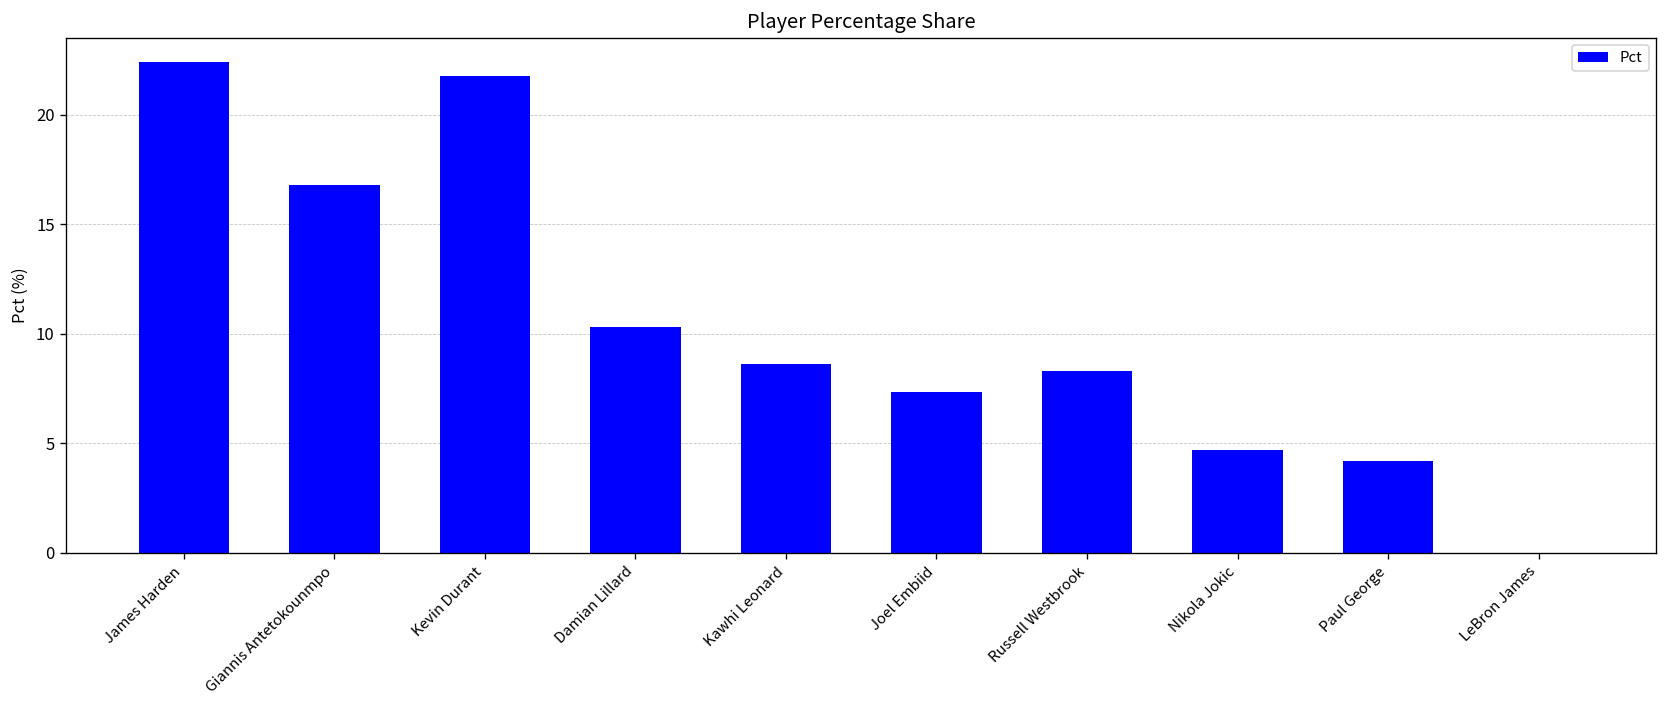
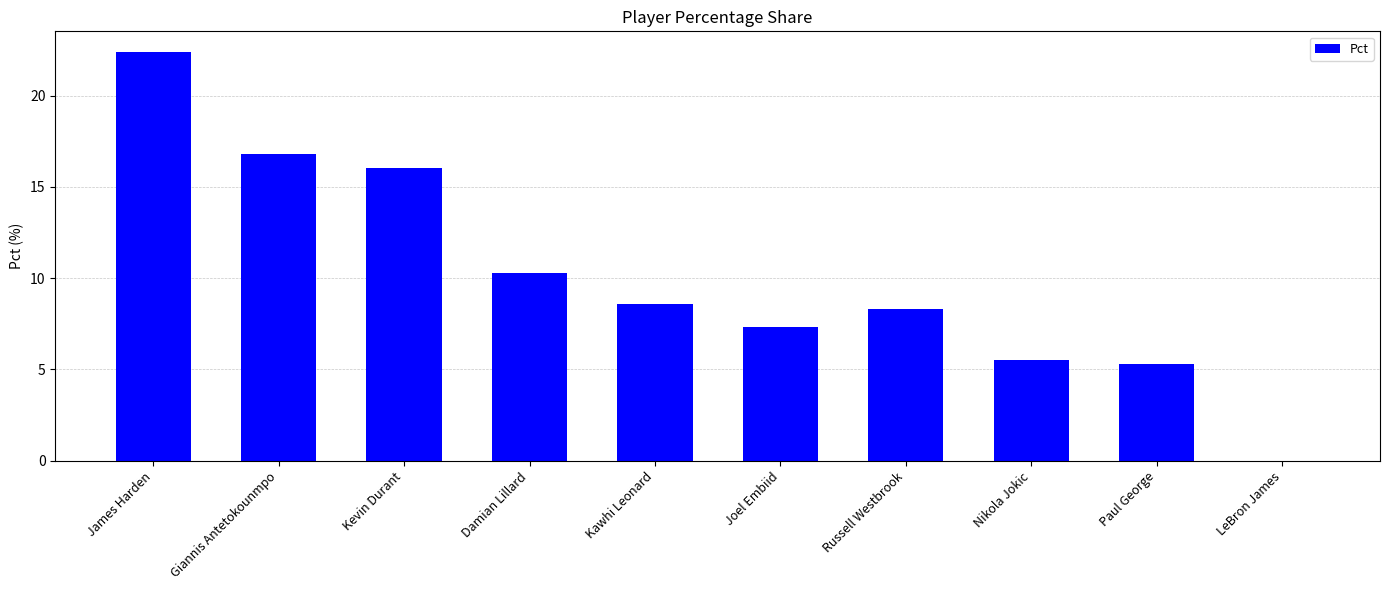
Kevin Durant: 21.7 -> 16.0
Nikola Jokic: 4.7 -> 5.5
Paul George: 4.2 -> 5.3
